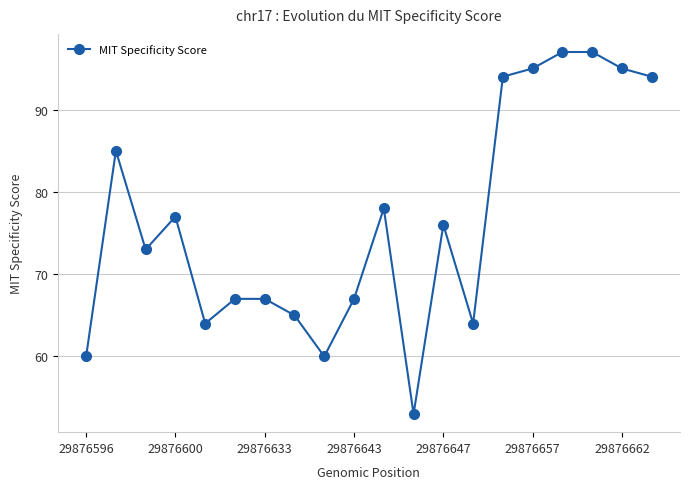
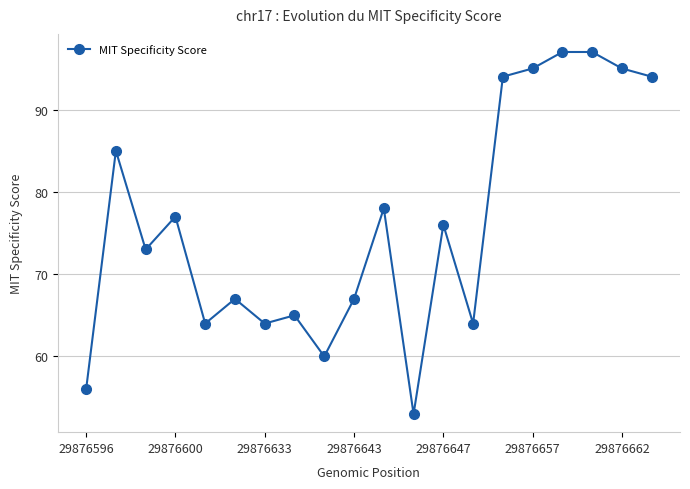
29876596: 60 -> 56
29876633: 67 -> 64
